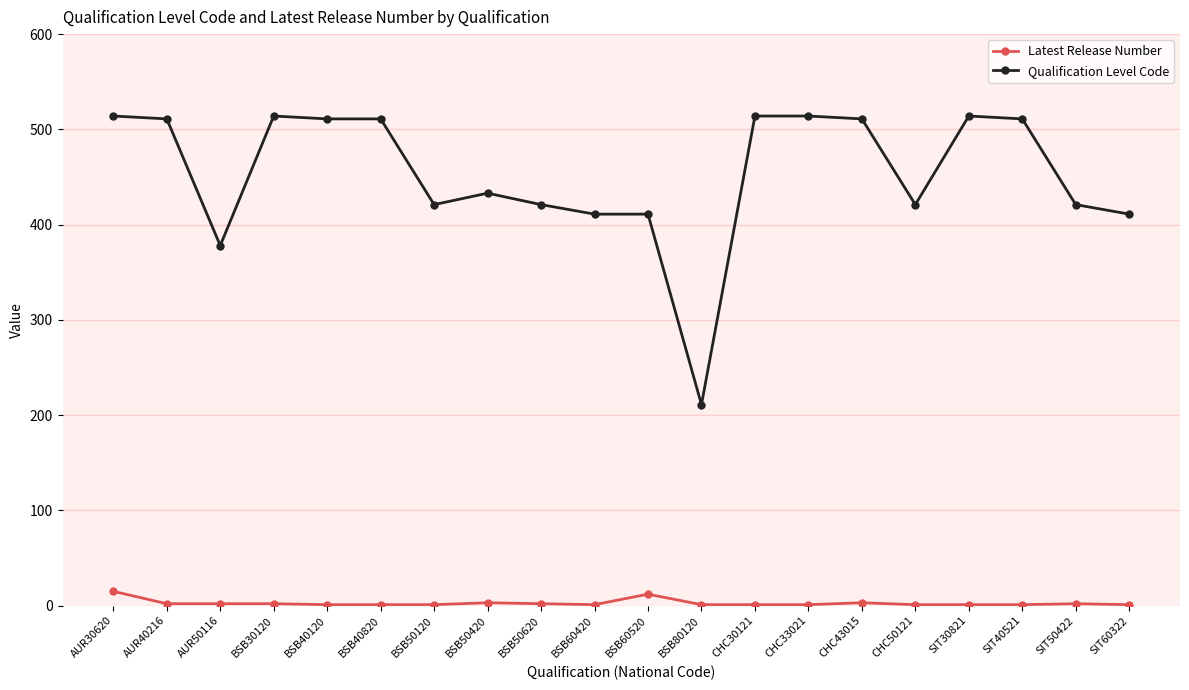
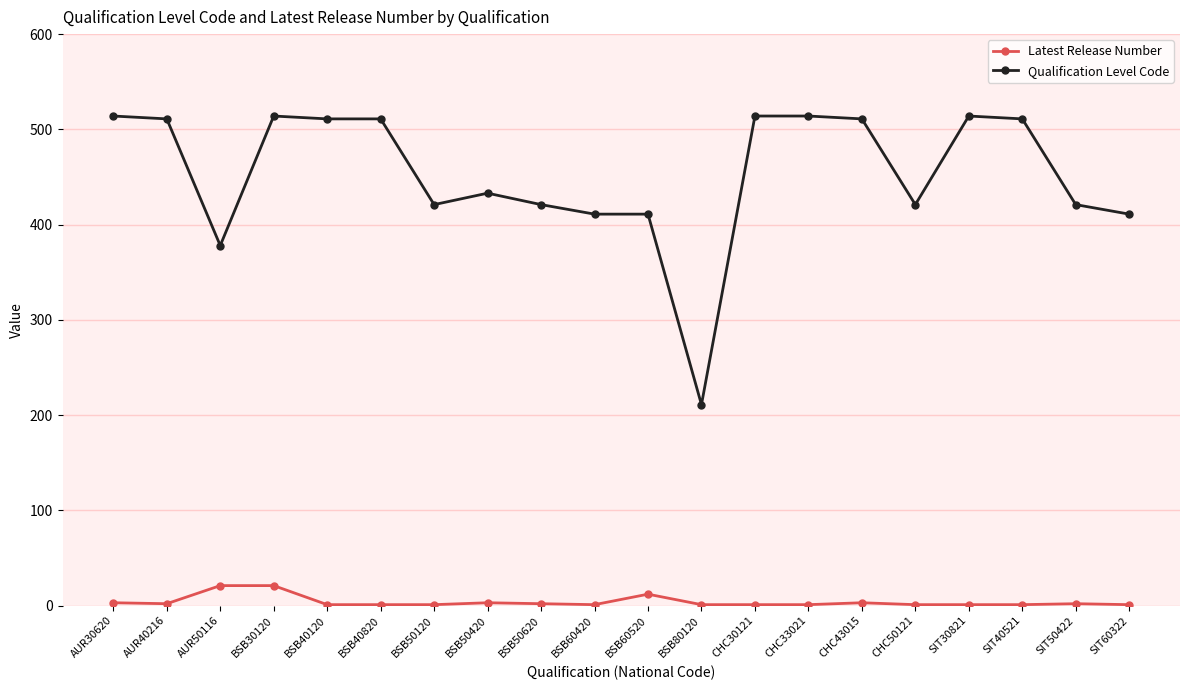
Latest Release Number, AUR30620: 20 -> 0
Latest Release Number, AUR50116: 0 -> 20
Latest Release Number, BSB30120: 0 -> 20
